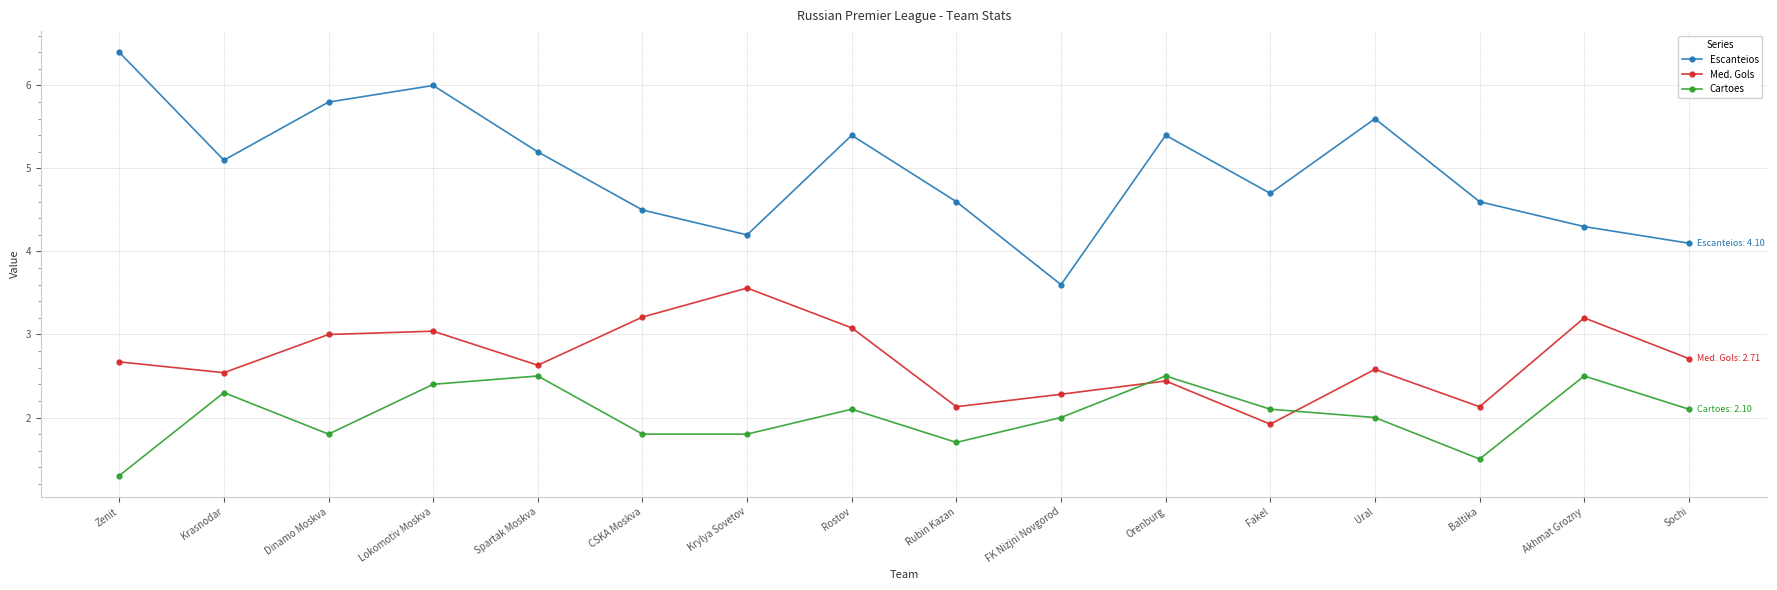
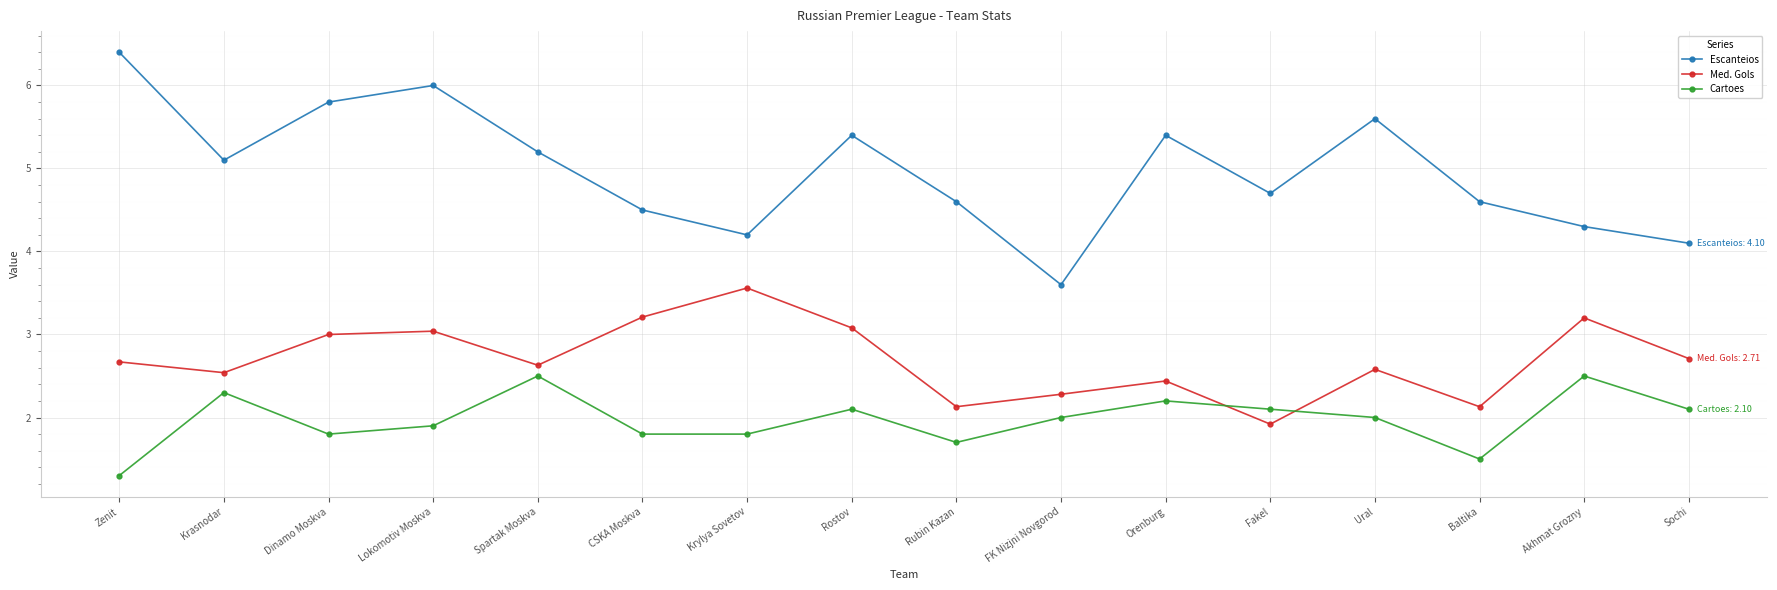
Cartoes, Lokomotiv Moskva: 2.4 -> 1.9
Cartoes, Orenburg: 2.5 -> 2.2
